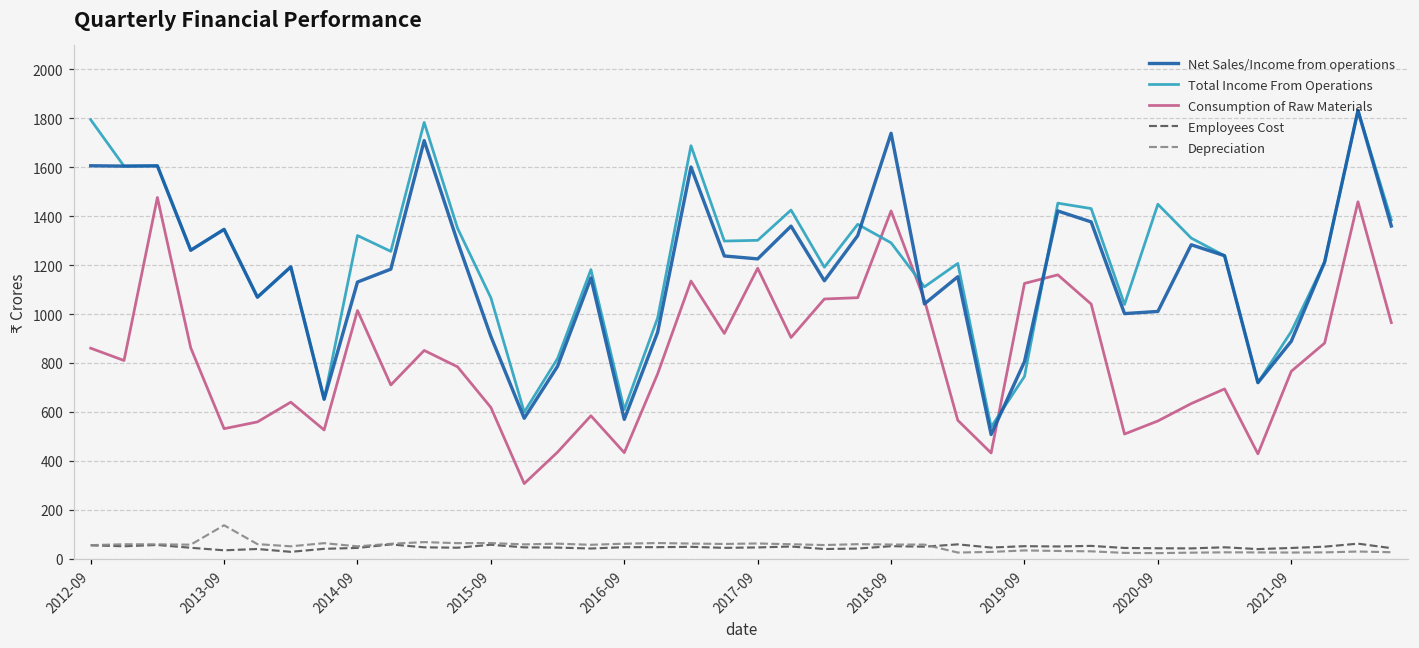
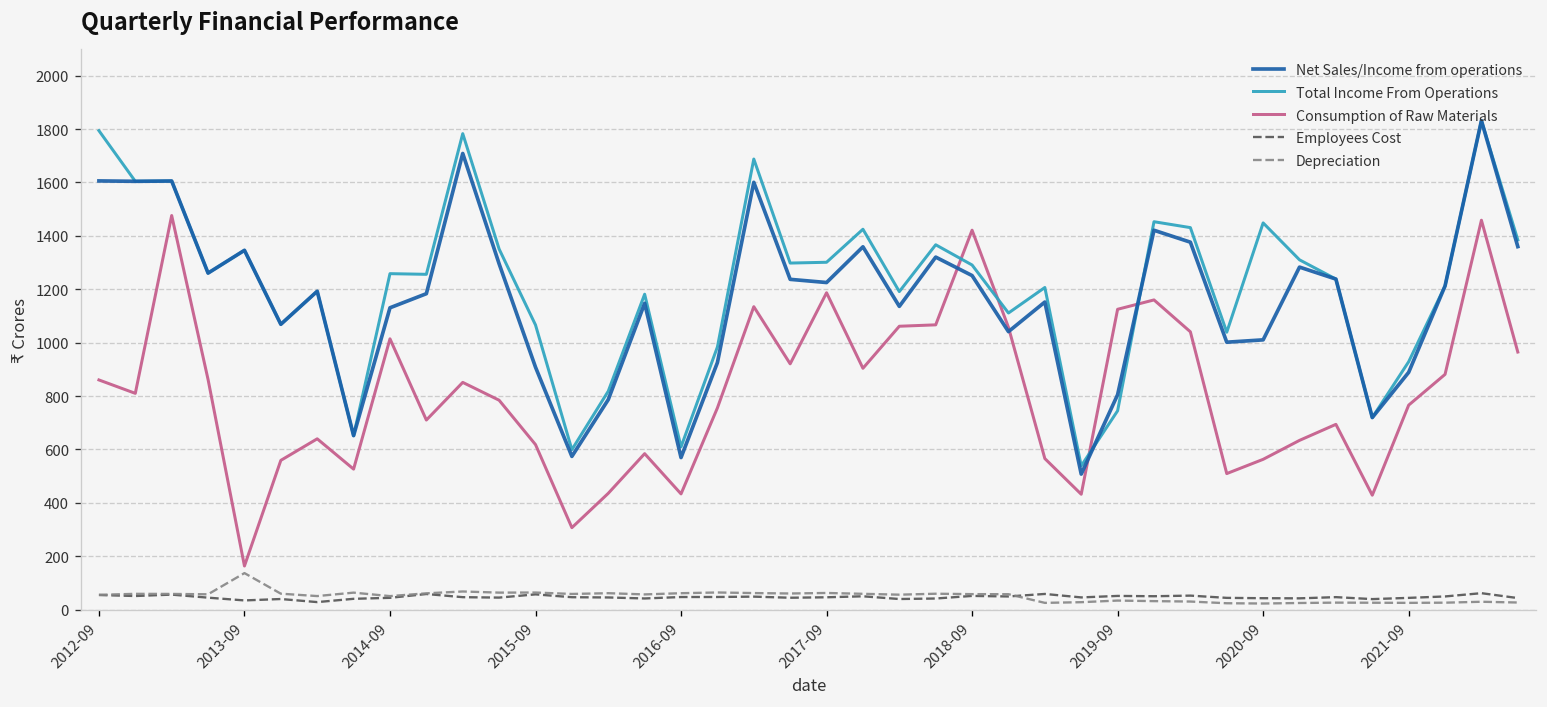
Consumption of Raw Materials, 2013-09: 530 -> 160
Total Income From Operations, 2014-09: 1320 -> 1260
Net Sales/Income from operations, 2018-09: 1740 -> 1250
